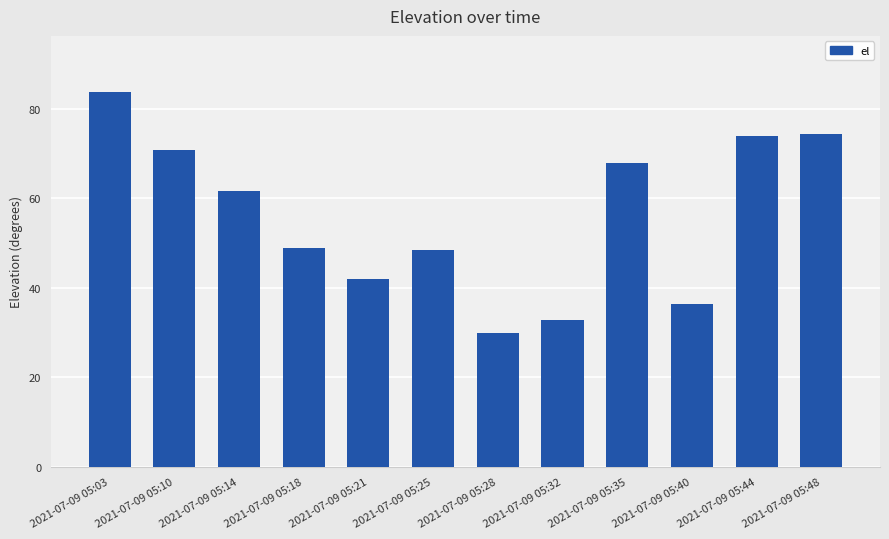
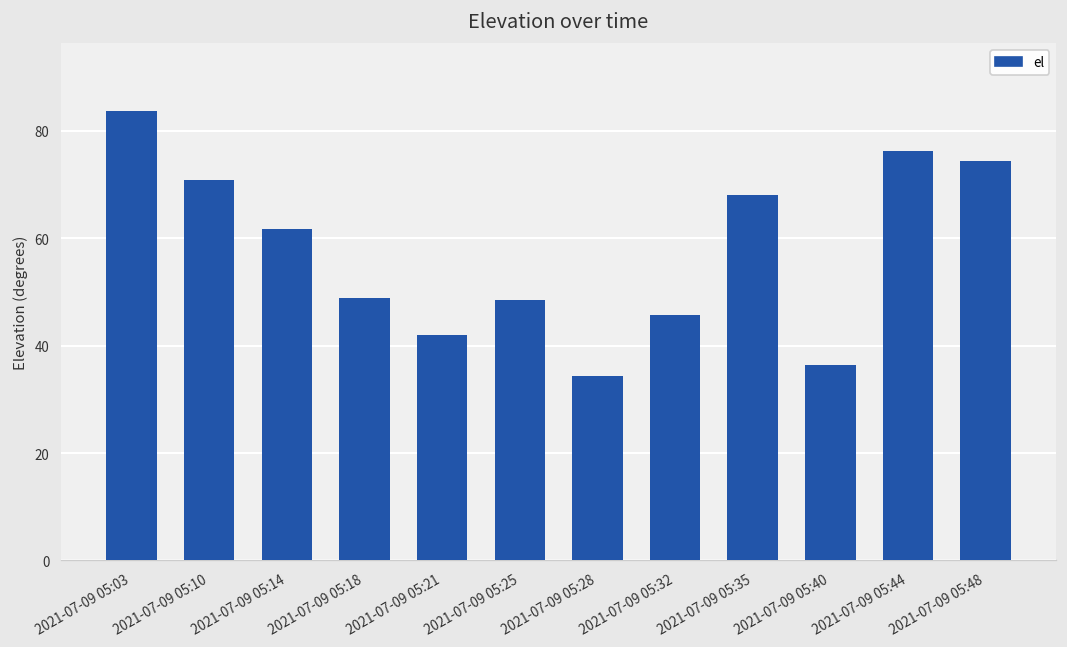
2021-07-09 05:28: 30 -> 34
2021-07-09 05:32: 33 -> 46
2021-07-09 05:44: 74 -> 76
